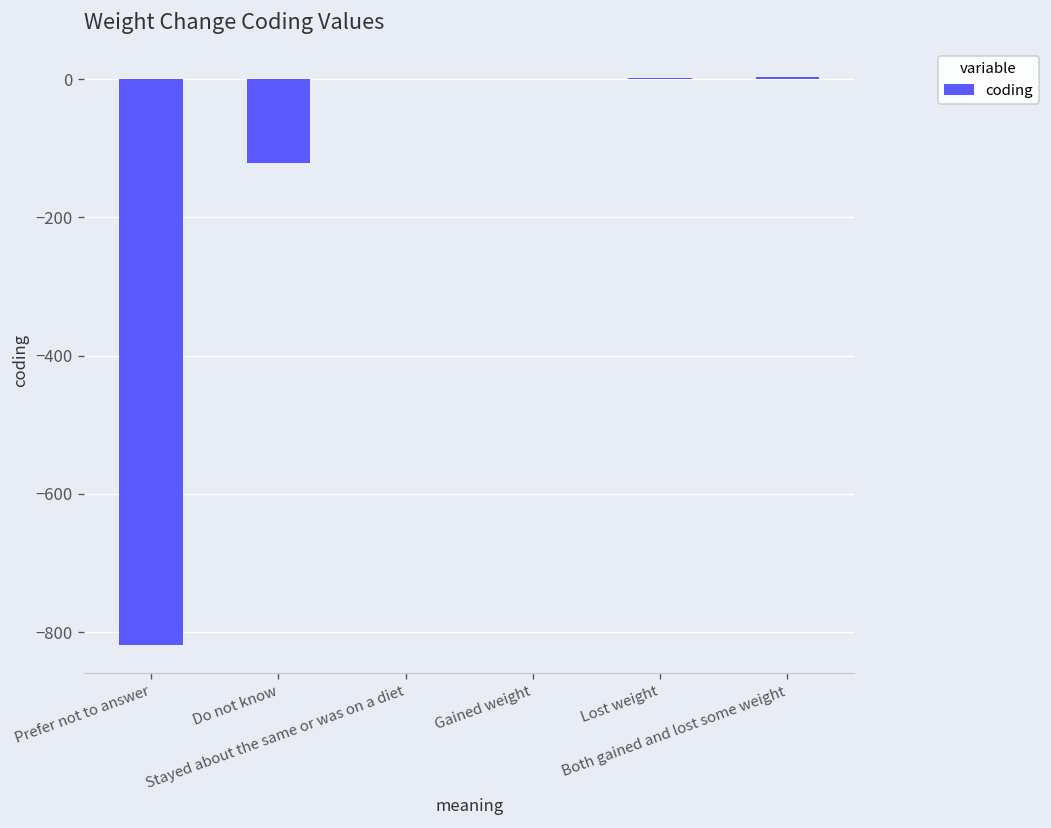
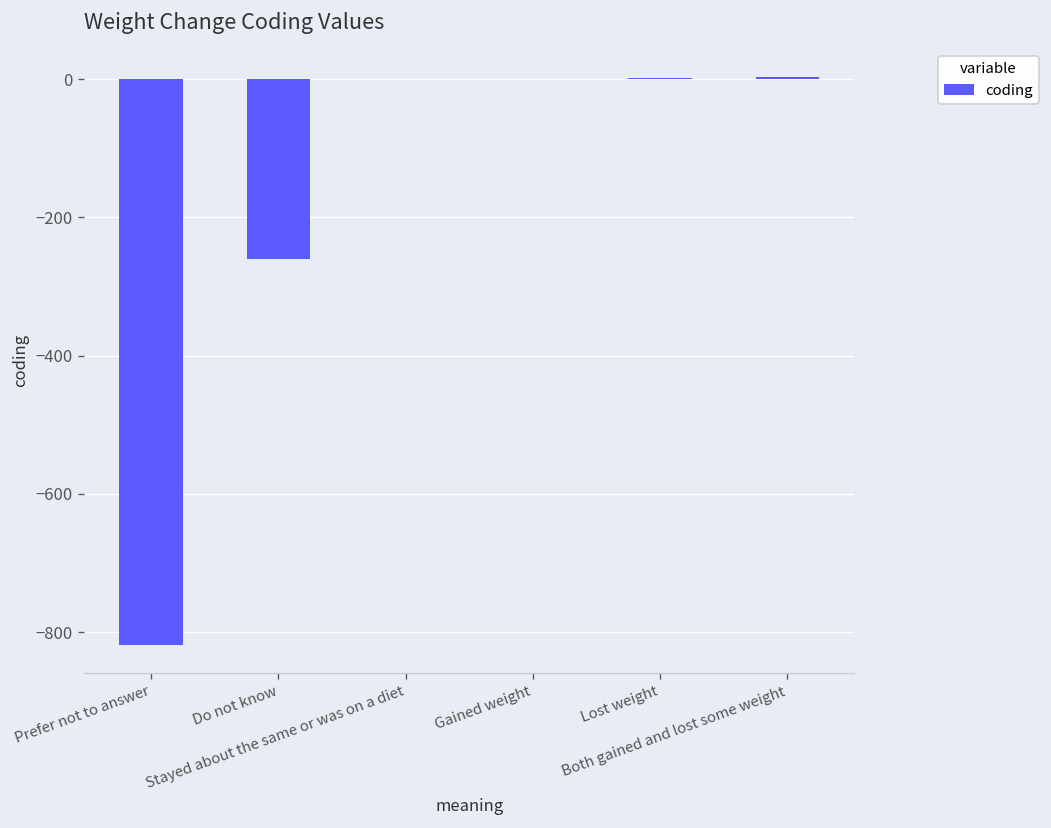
Do not know: -120 -> -260
